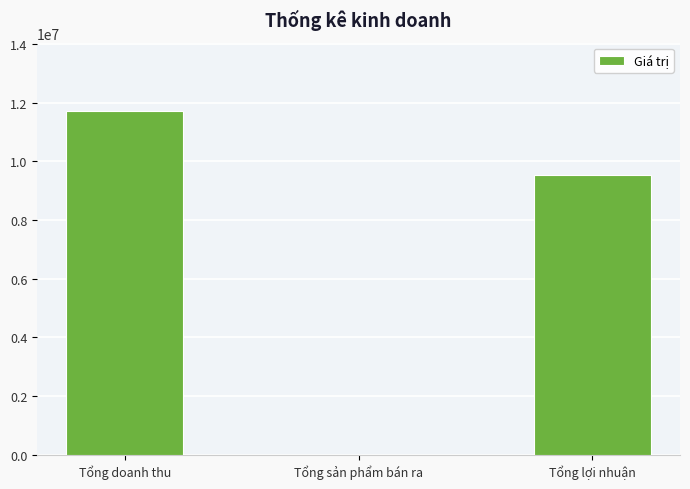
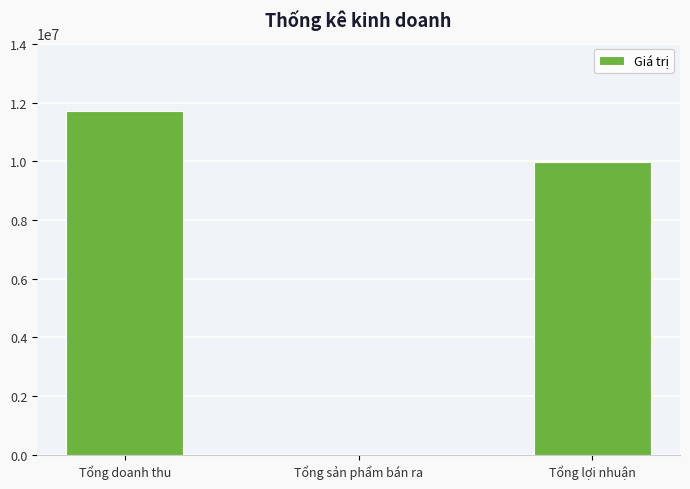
Tổng lợi nhuận: 9500000 -> 10000000
